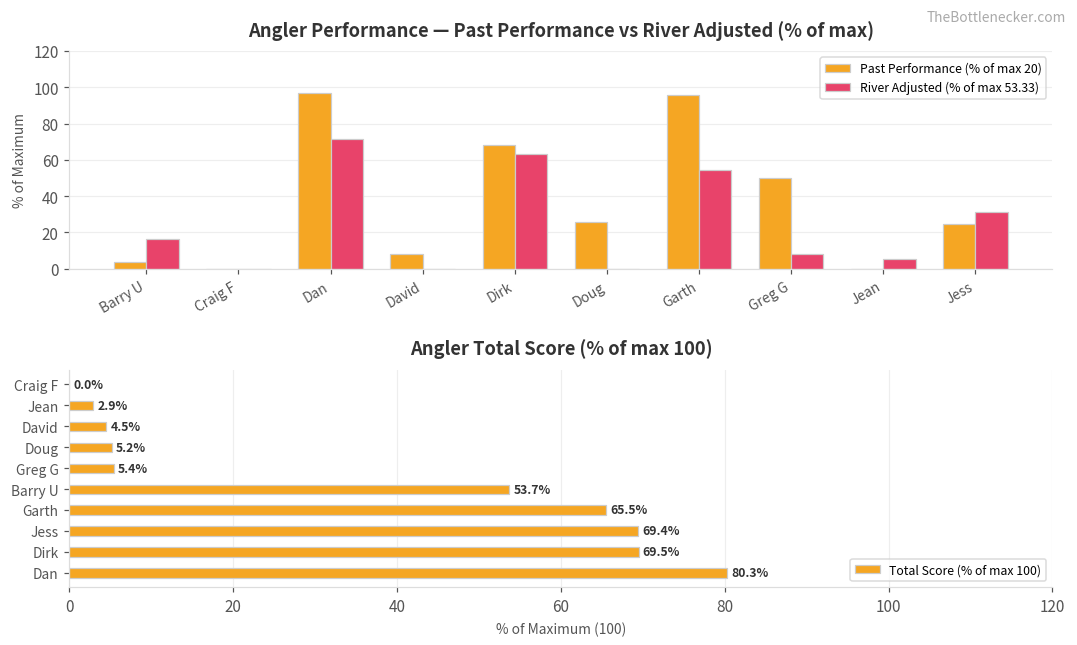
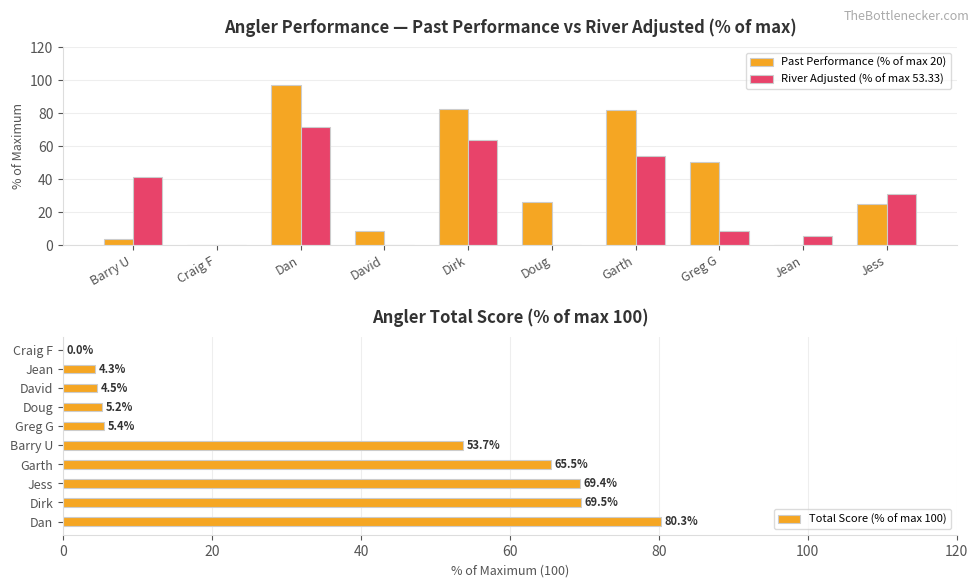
Angler Performance — Past Performance vs River Adjusted (% of max), River Adjusted (% of max 53.33), Barry U: 17 -> 41
Angler Performance — Past Performance vs River Adjusted (% of max), Past Performance (% of max 20), Dirk: 68 -> 82
Angler Performance — Past Performance vs River Adjusted (% of max), Past Performance (% of max 20), Garth: 96 -> 82
Angler Total Score (% of max 100), Jean: 2.9% -> 4.3%
